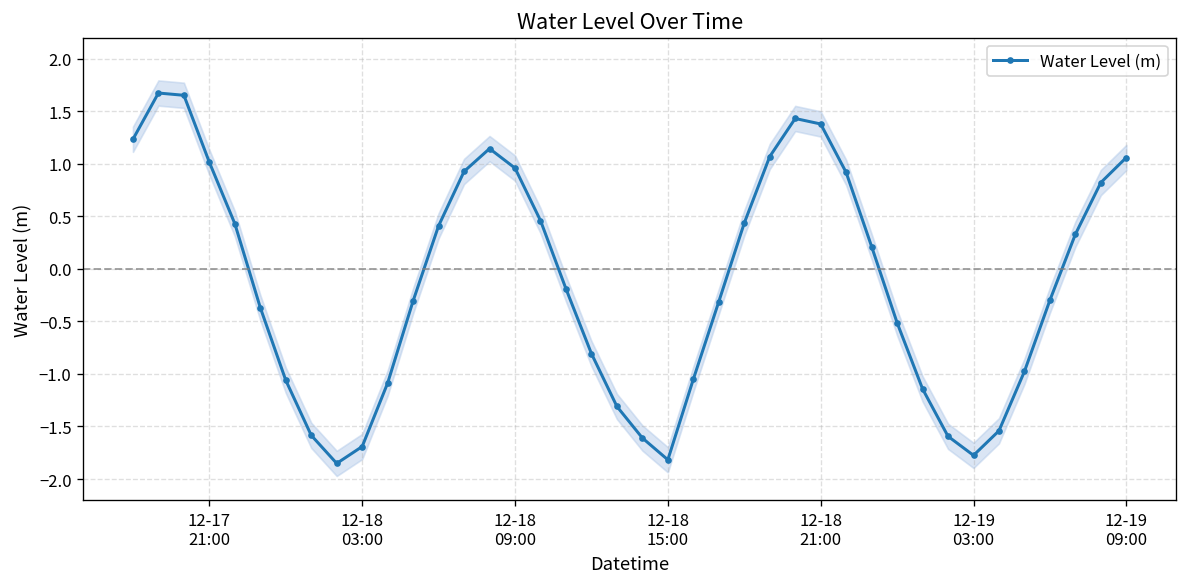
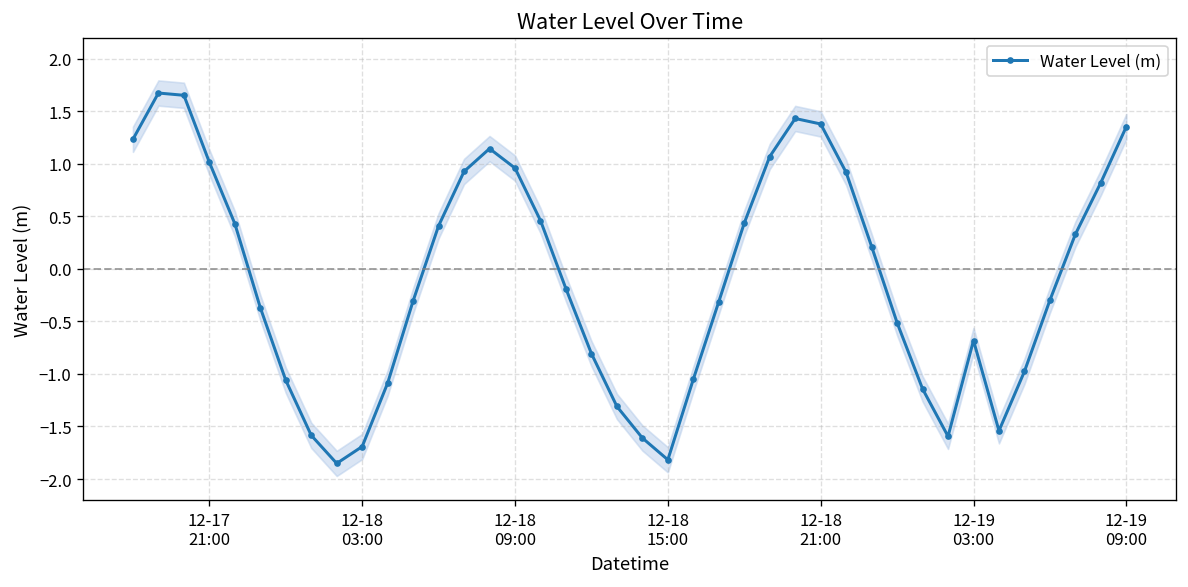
Water Level (m), 12-19 03:00: -1.8 -> -0.7
Water Level (m), 12-19 09:00: 1.1 -> 1.4
